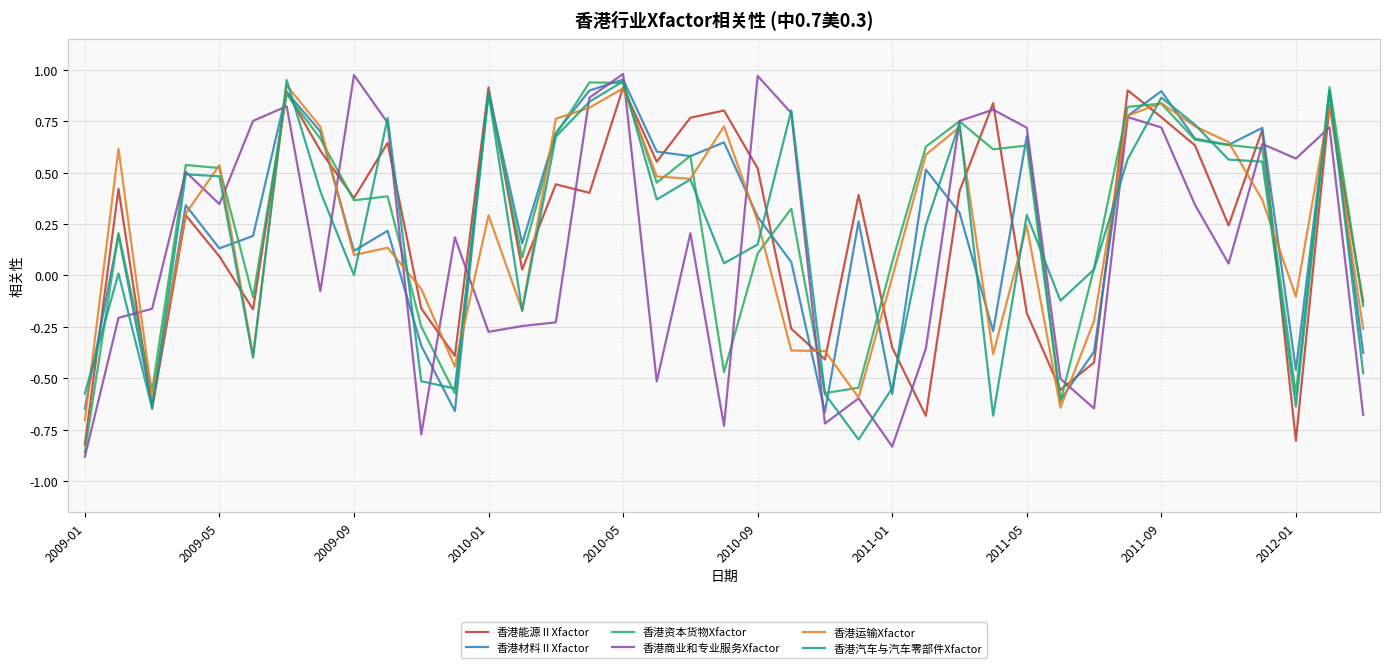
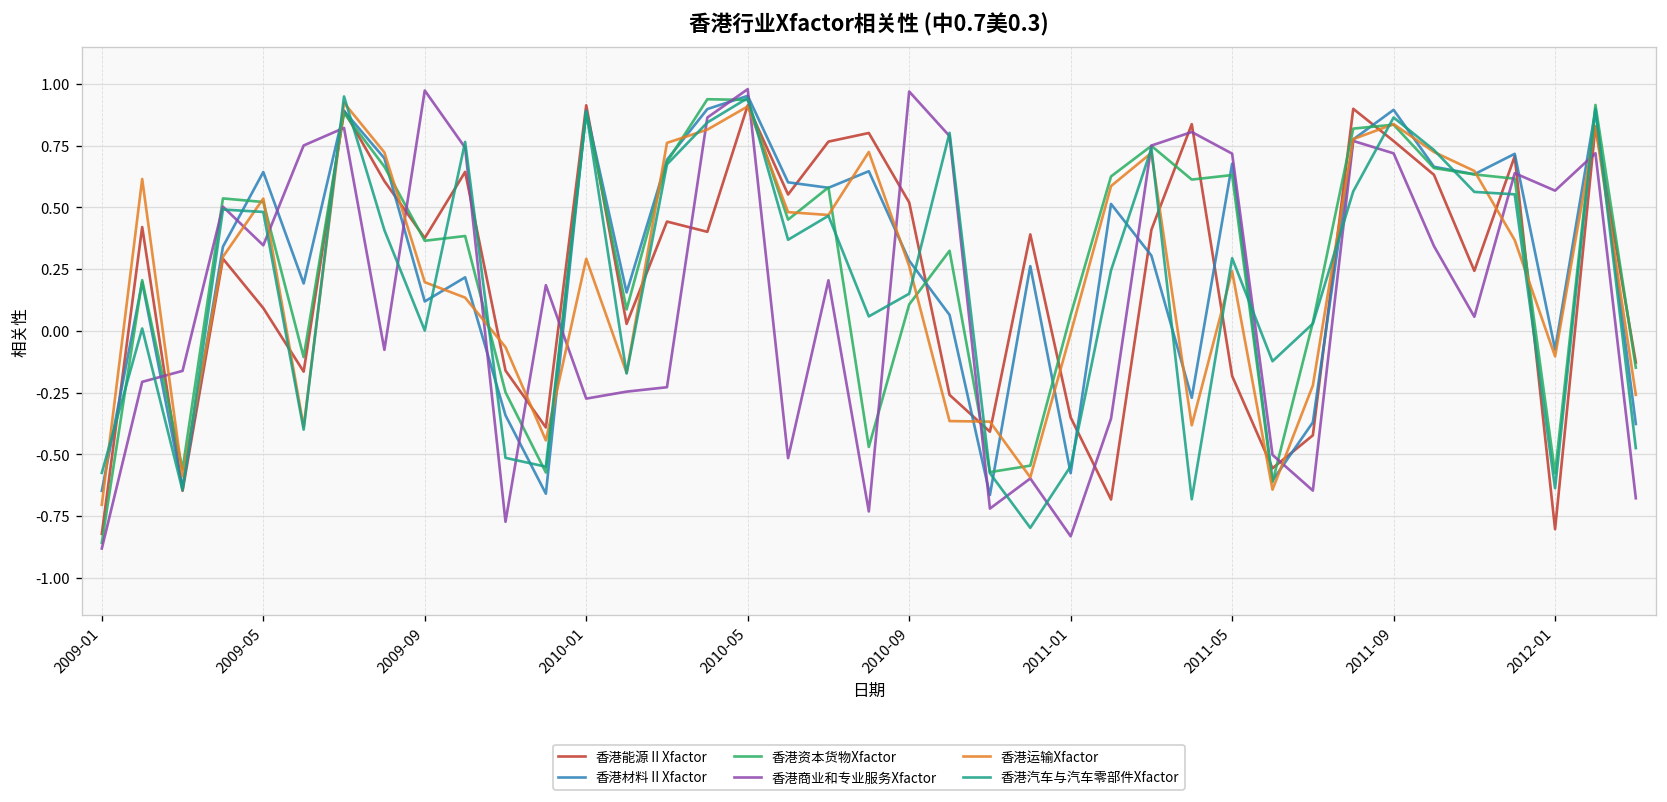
香港材料ⅡXfactor, 2009-05: 0.13 -> 0.64
香港运输Xfactor, 2009-09: 0.10 -> 0.20
香港材料ⅡXfactor, 2012-01: -0.46 -> -0.08
